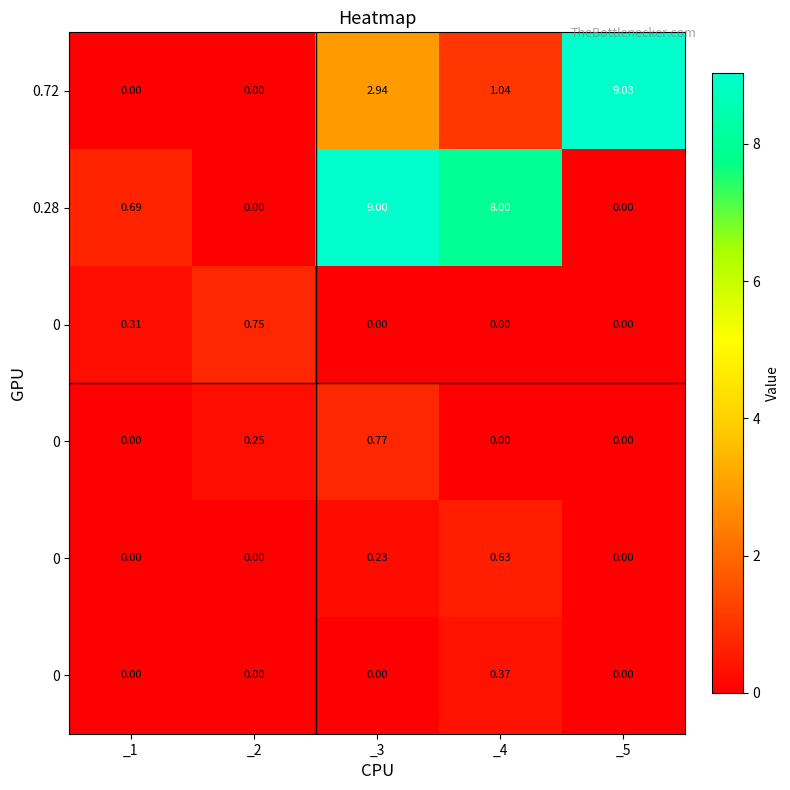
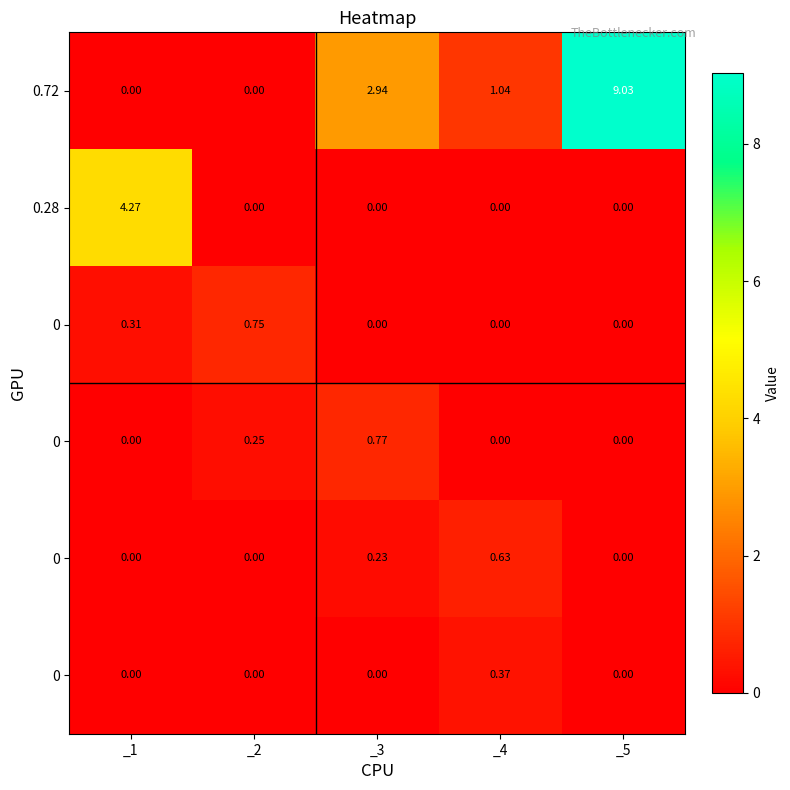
0.28, _1: 0.69 -> 4.27
0.28, _3: 9.00 -> 0.00
0.28, _4: 8.00 -> 0.00
